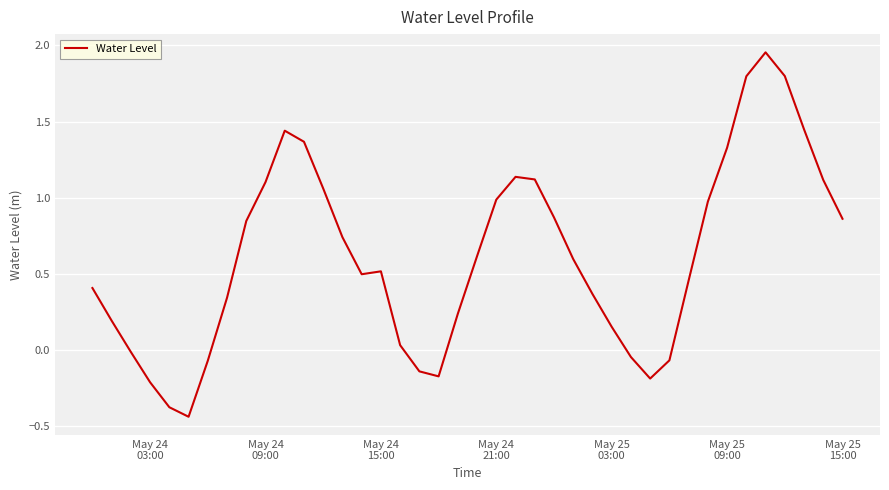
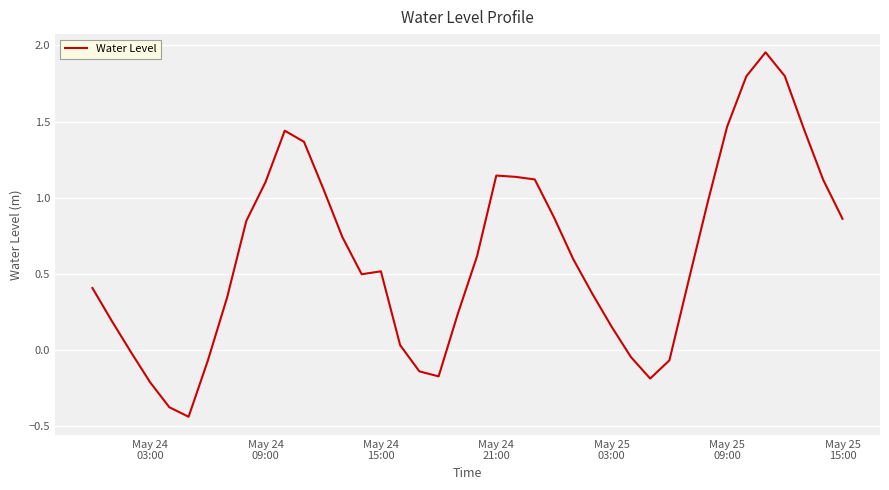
May 24 21:00: 0.99 -> 1.15
May 25 09:00: 1.33 -> 1.47
